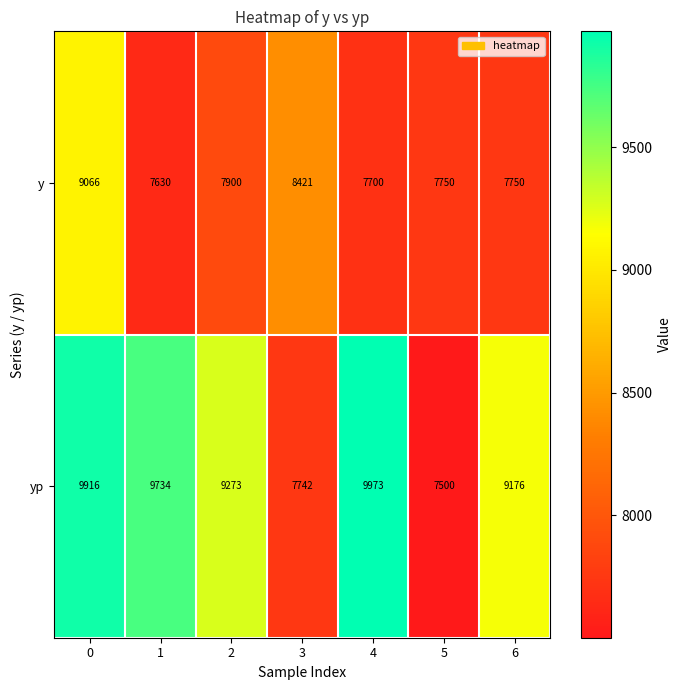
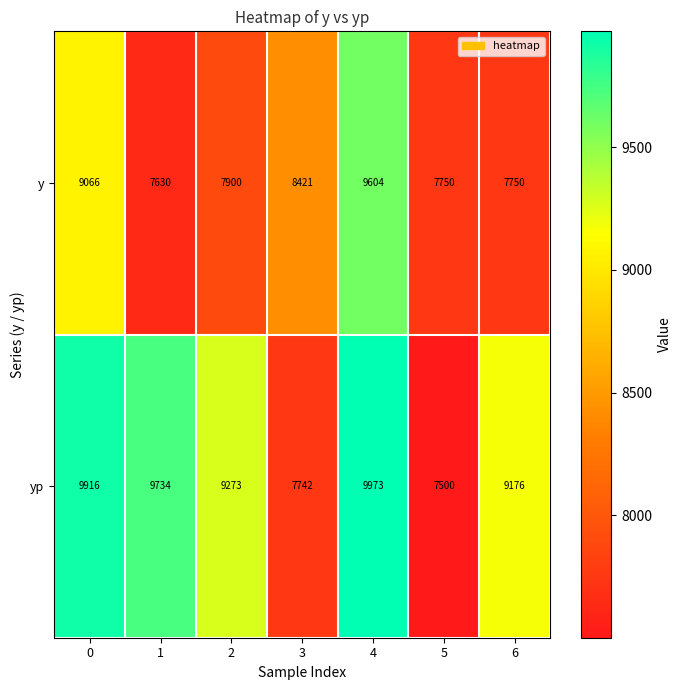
y, 4: 7700 -> 9604
